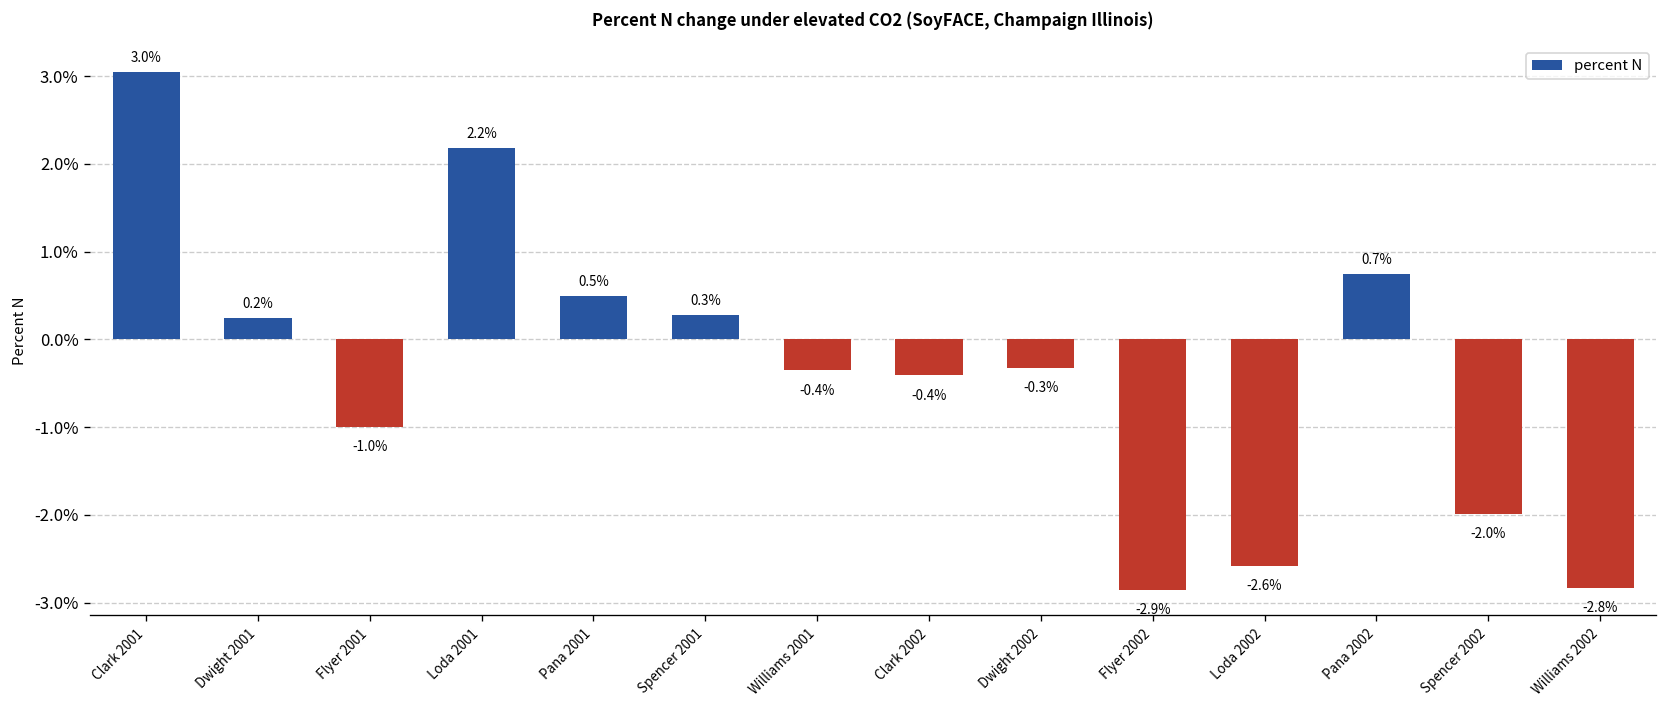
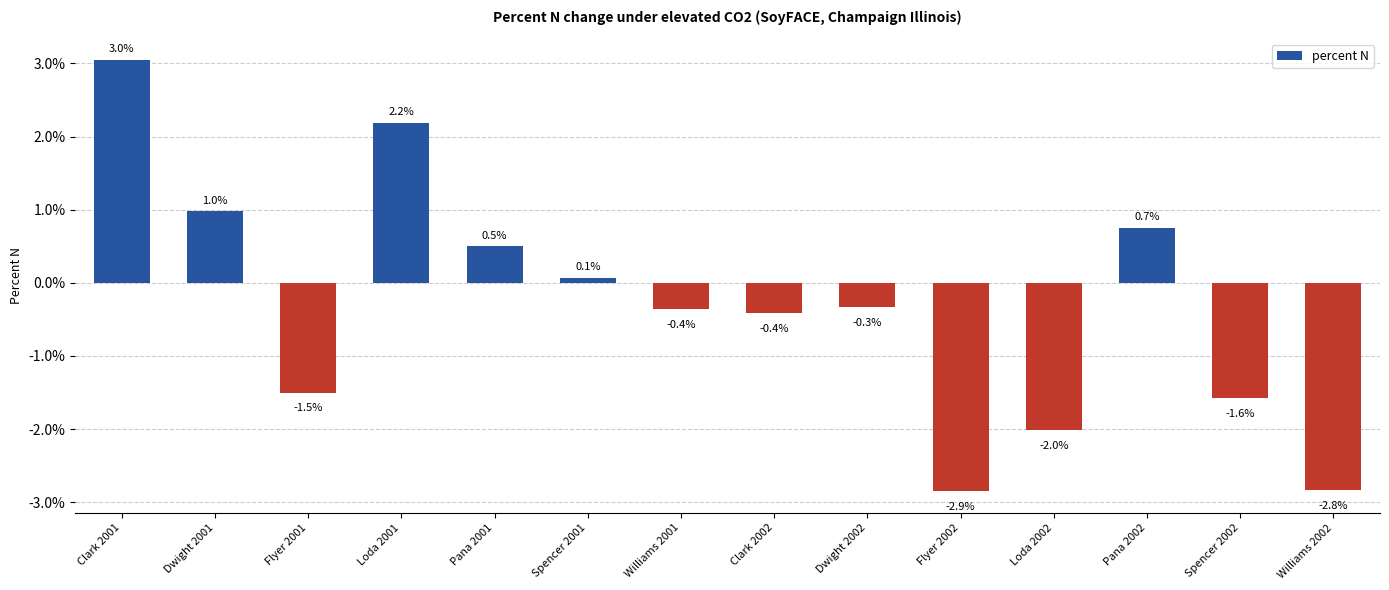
Dwight 2001: 0.2% -> 1.0%
Flyer 2001: -1.0% -> -1.5%
Spencer 2001: 0.3% -> 0.1%
Loda 2002: -2.6% -> -2.0%
Spencer 2002: -2.0% -> -1.6%
